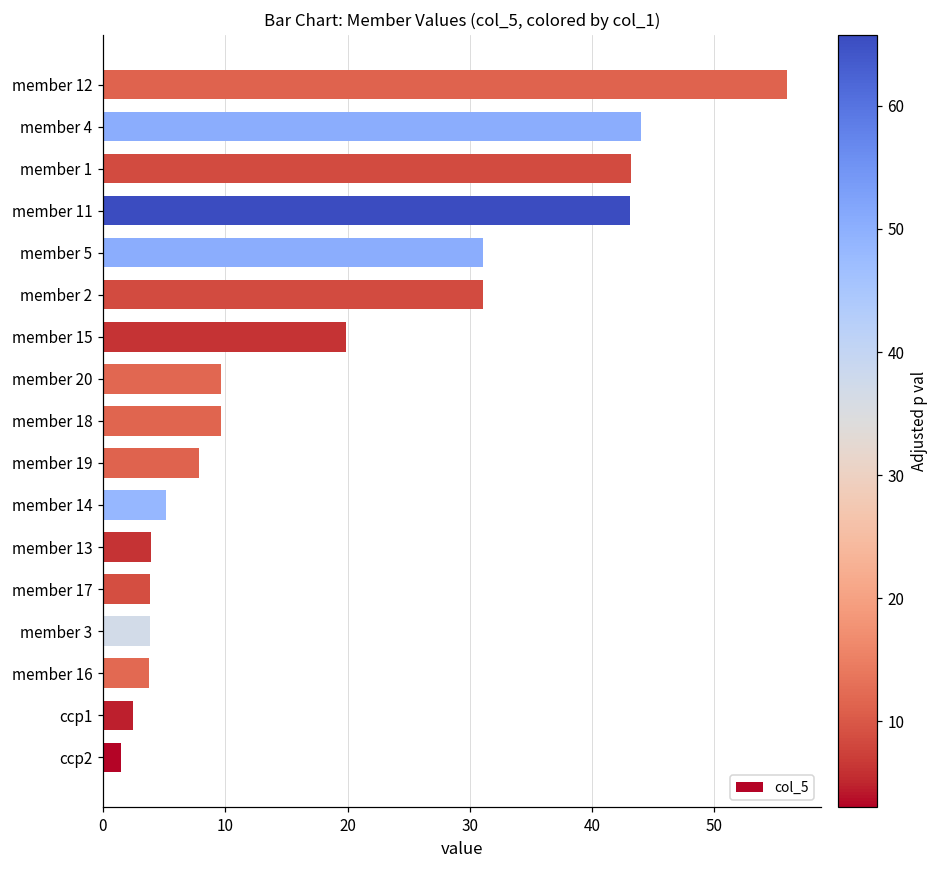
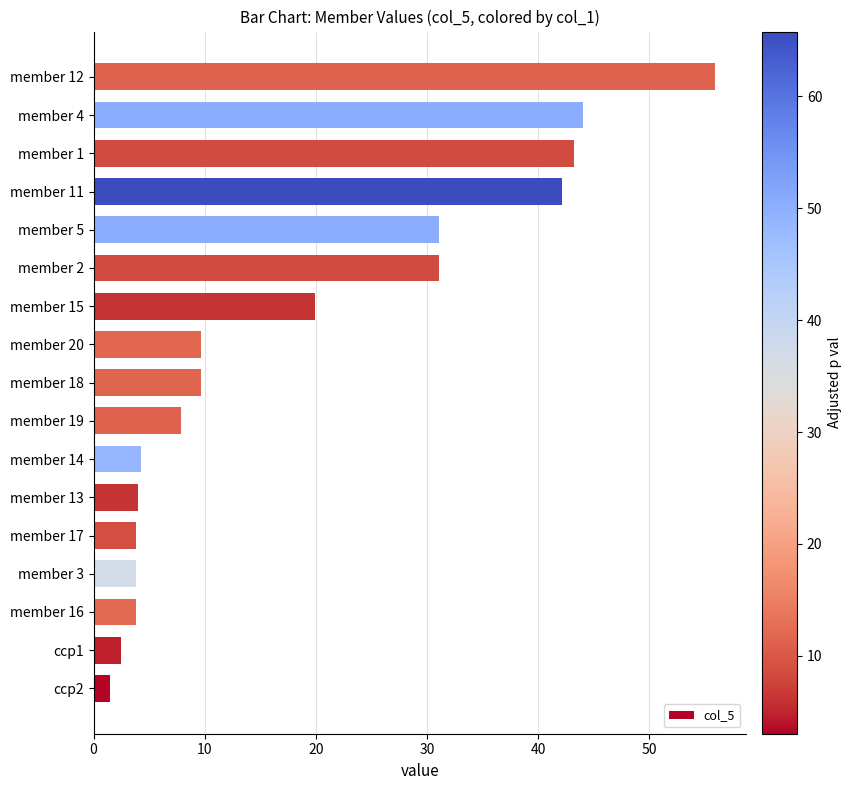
member 11: 43.1 -> 42.1
member 14: 5.2 -> 4.2
